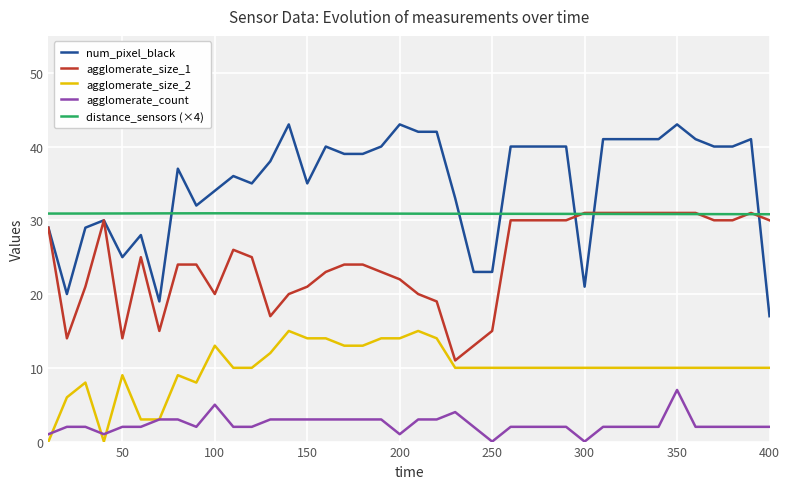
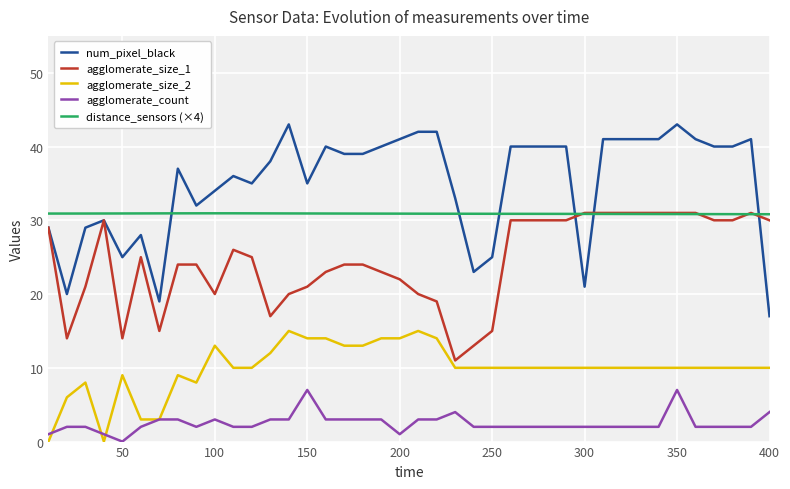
agglomerate_count, 50: 2 -> 0
agglomerate_count, 100: 5 -> 3
agglomerate_count, 150: 3 -> 7
num_pixel_black, 200: 43 -> 41
num_pixel_black, 250: 23 -> 25
agglomerate_count, 250: 0 -> 2
agglomerate_count, 300: 0 -> 2
agglomerate_count, 400: 2 -> 4
